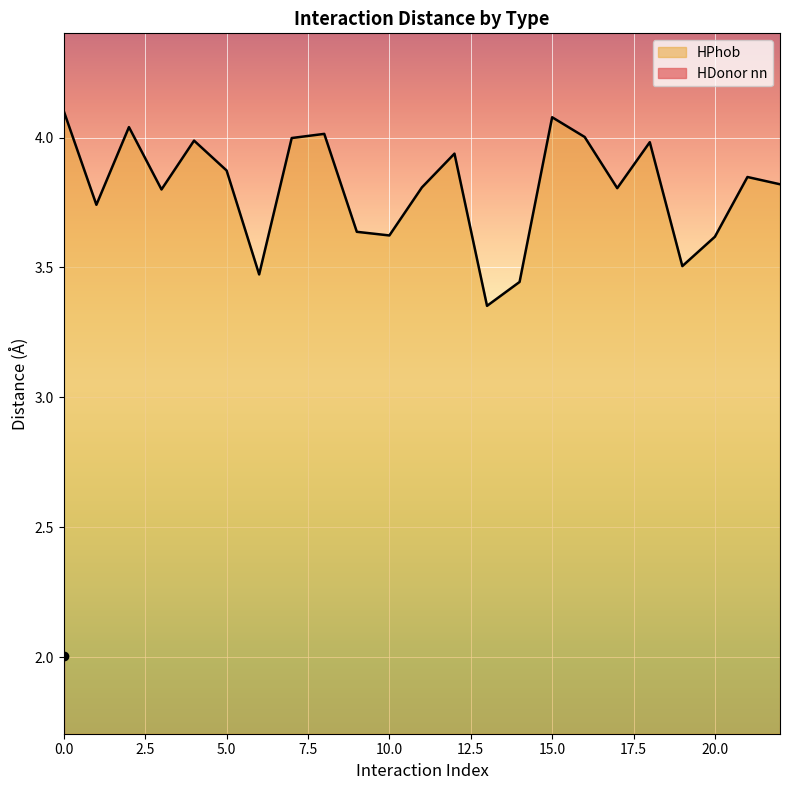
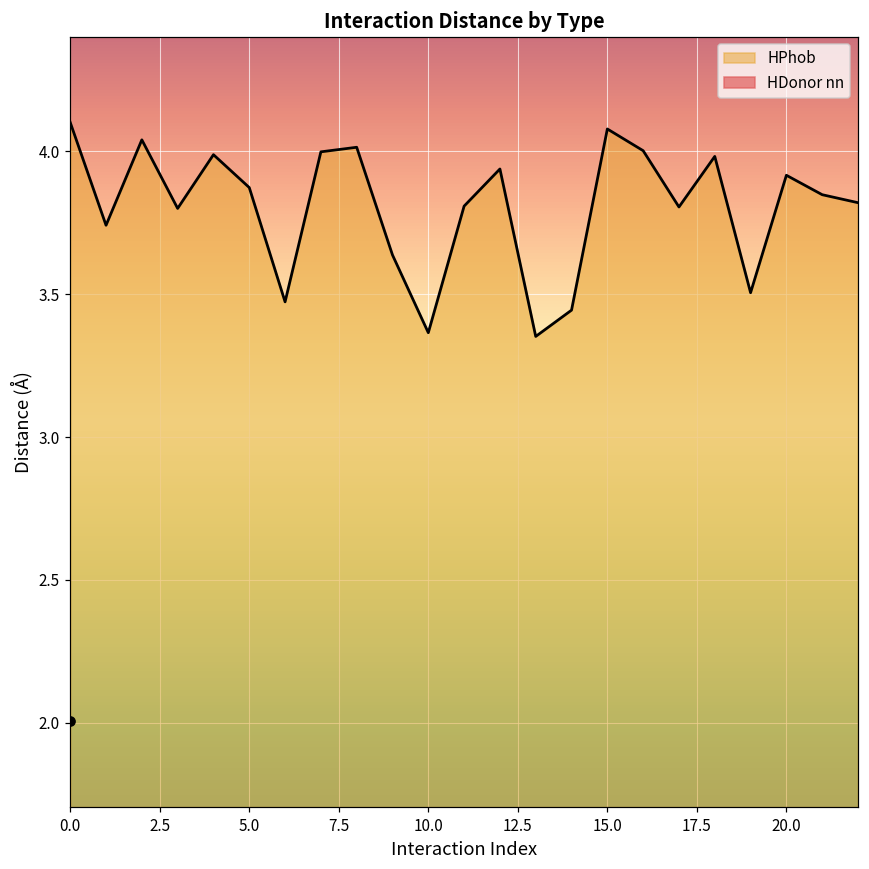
HPhob, 10.0: 3.62 -> 3.37
HPhob, 20.0: 3.62 -> 3.92
